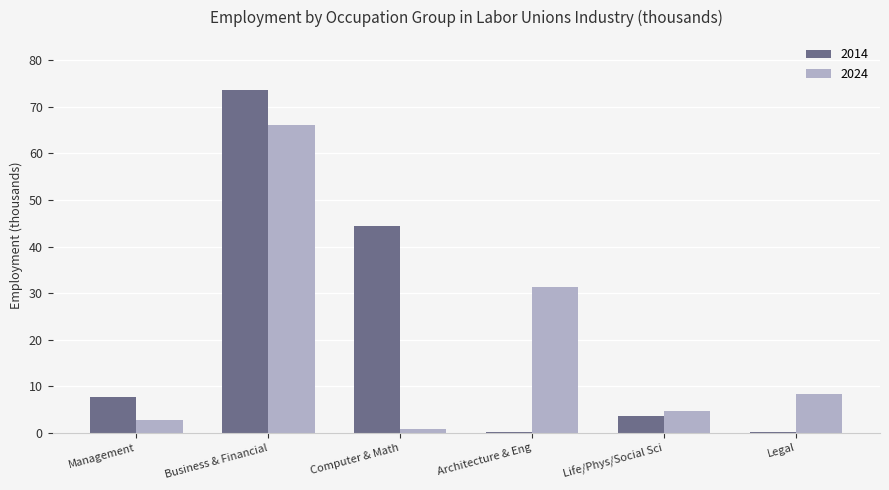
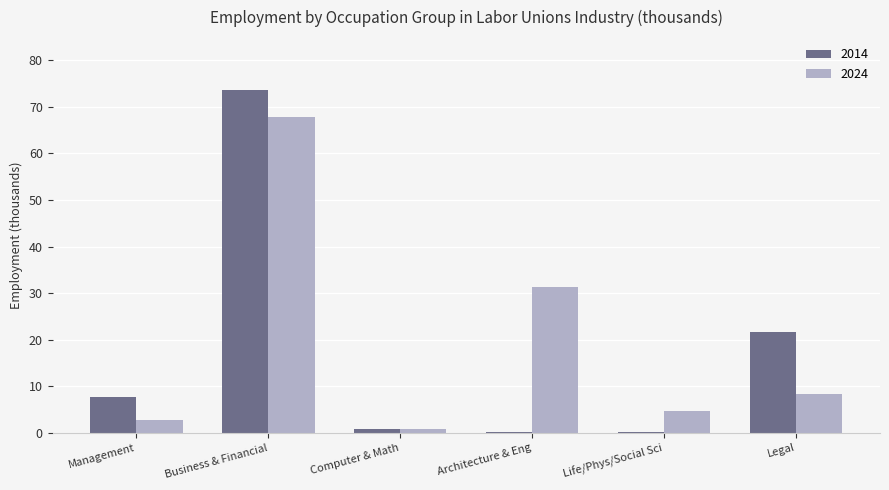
2024, Business & Financial: 66 -> 68
2014, Computer & Math: 45 -> 1
2014, Life/Phys/Social Sci: 4 -> 0
2014, Legal: 0 -> 22
